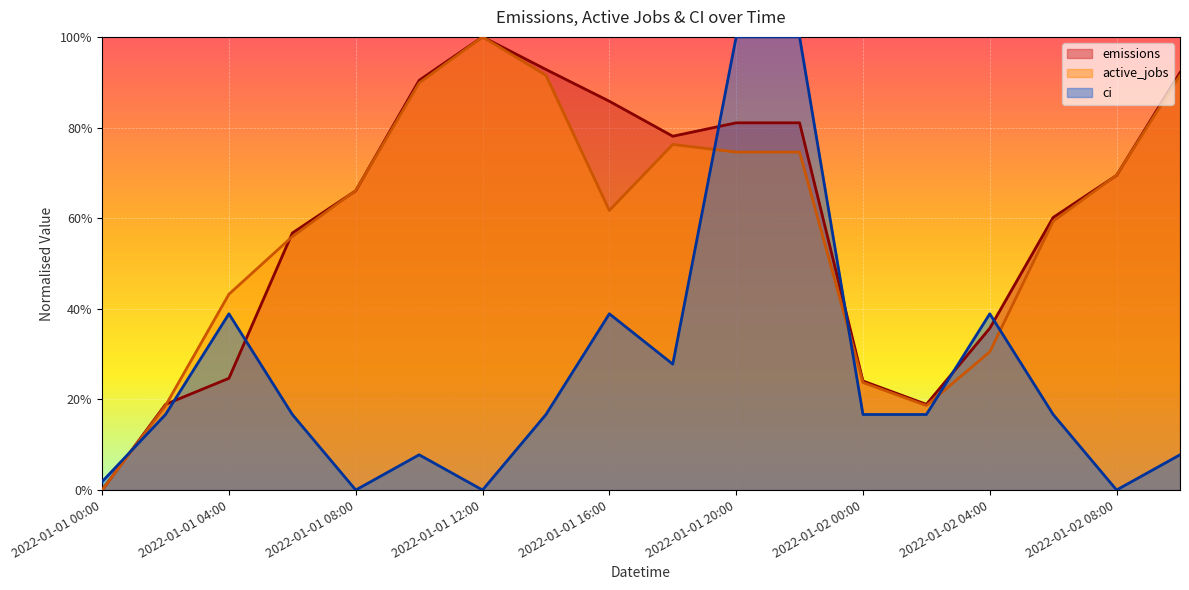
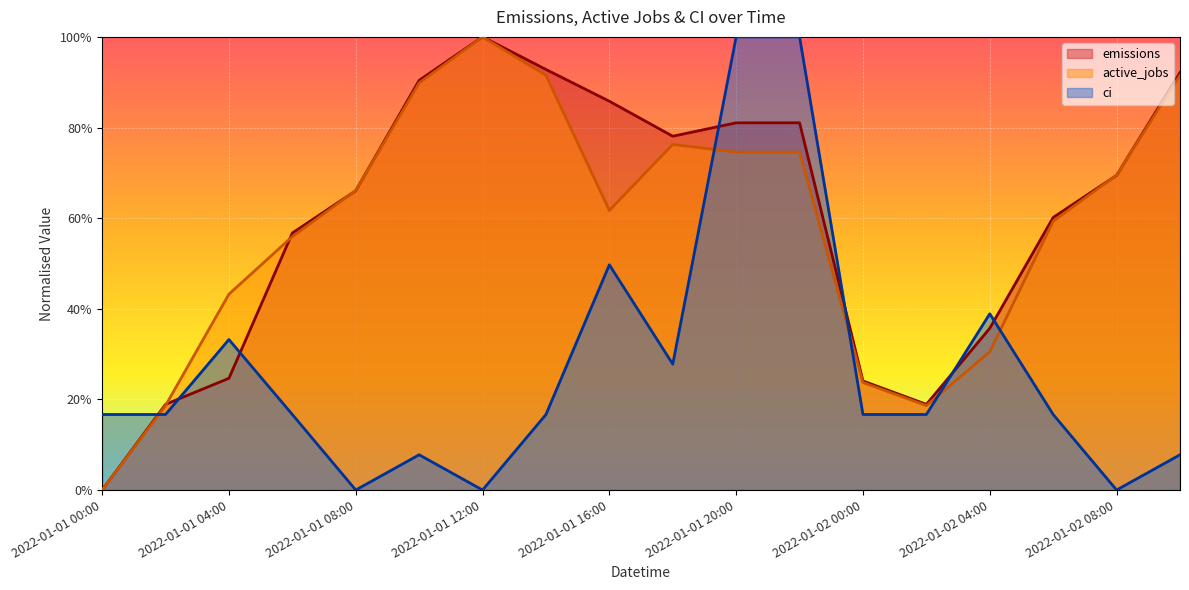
ci, 2022-01-01 00:00: 2% -> 17%
ci, 2022-01-01 04:00: 39% -> 33%
ci, 2022-01-01 16:00: 39% -> 50%
